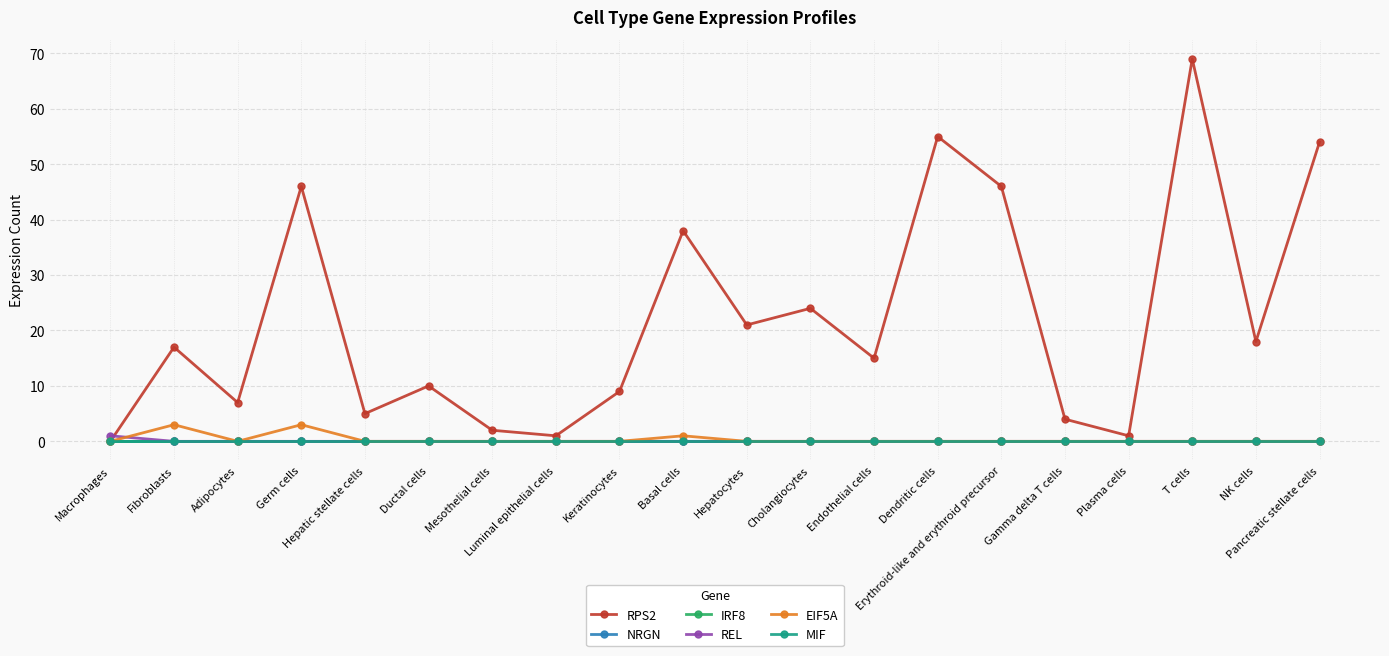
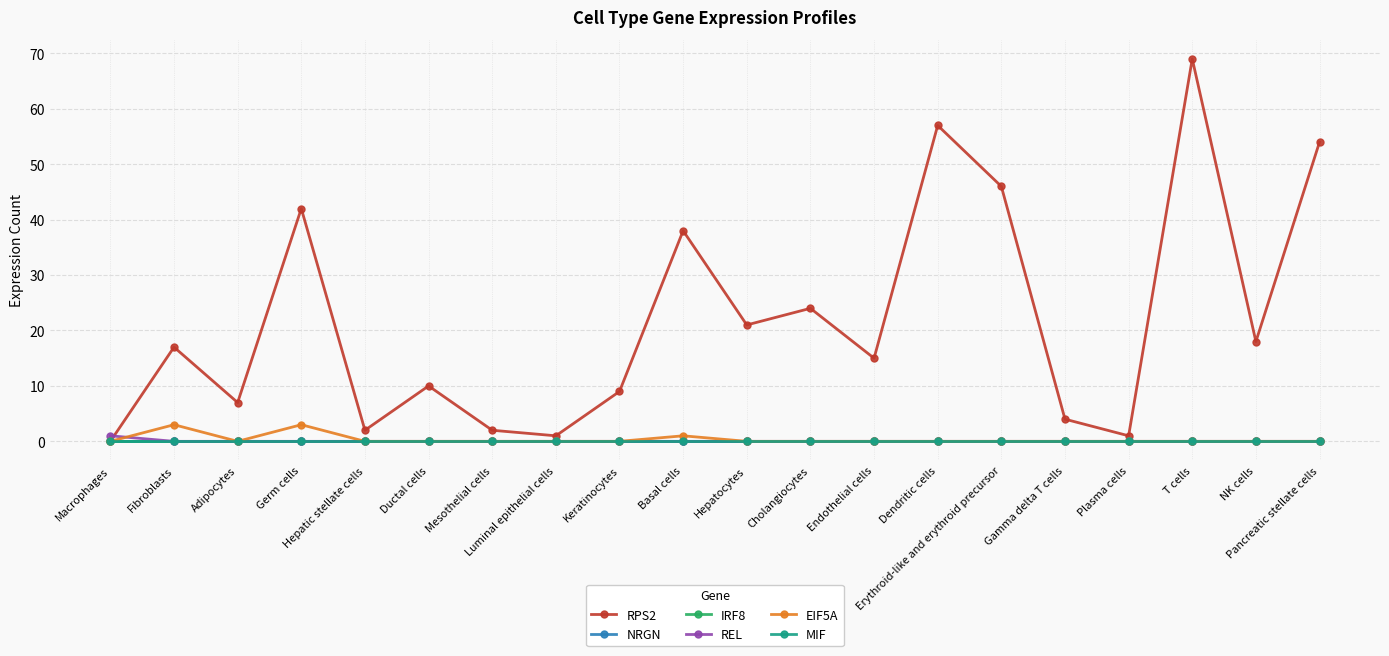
RPS2, Germ cells: 46 -> 42
RPS2, Hepatic stellate cells: 5 -> 2
RPS2, Dendritic cells: 55 -> 57
